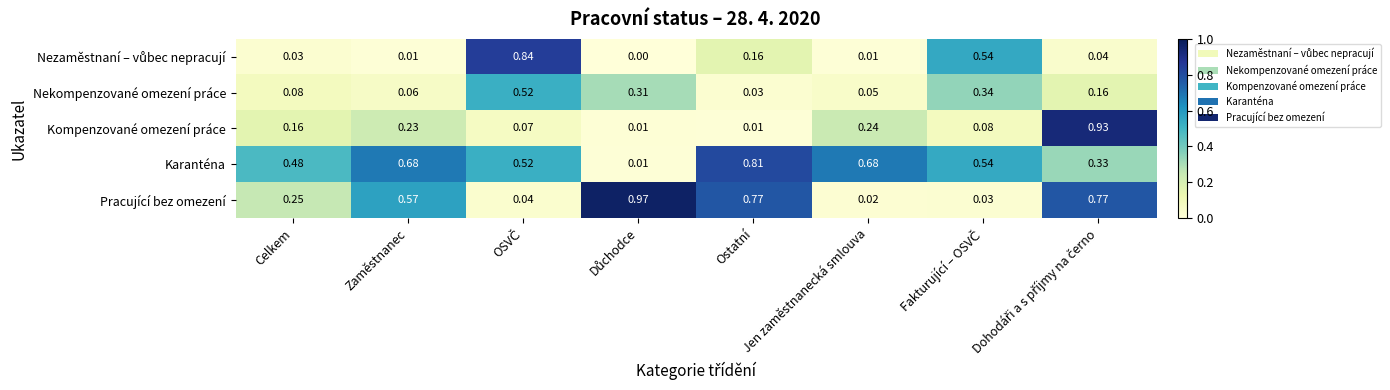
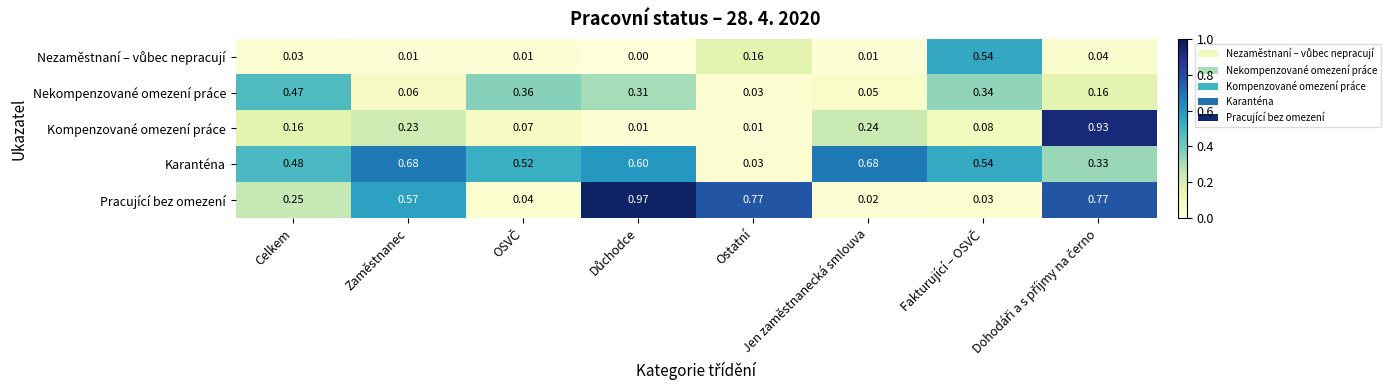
Nezaměstnaní – vůbec nepracují, OSVČ: 0.84 -> 0.01
Nekompenzované omezení práce, Celkem: 0.08 -> 0.47
Nekompenzované omezení práce, OSVČ: 0.52 -> 0.36
Karanténa, Důchodce: 0.01 -> 0.60
Karanténa, Ostatní: 0.81 -> 0.03
